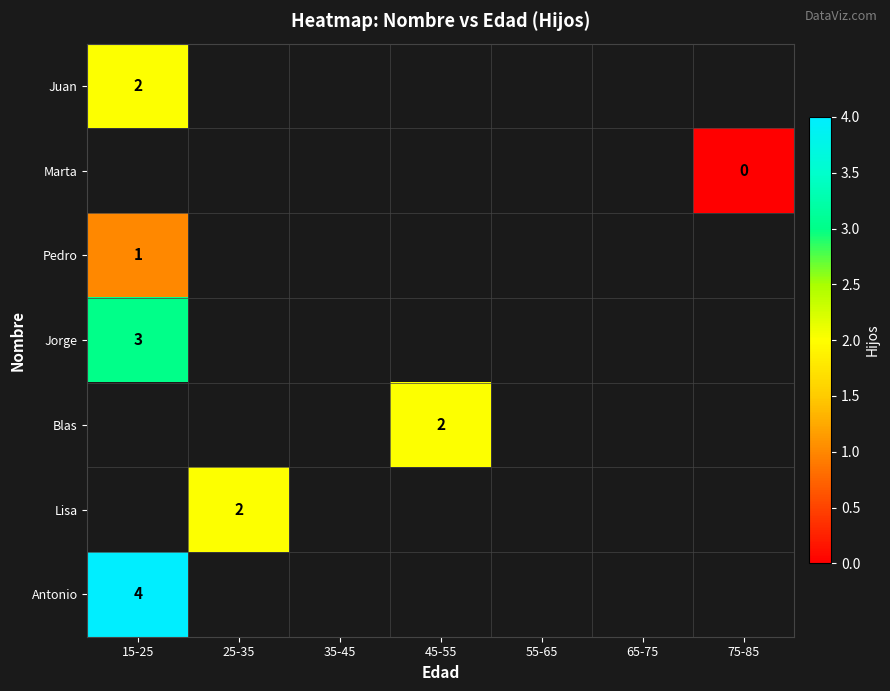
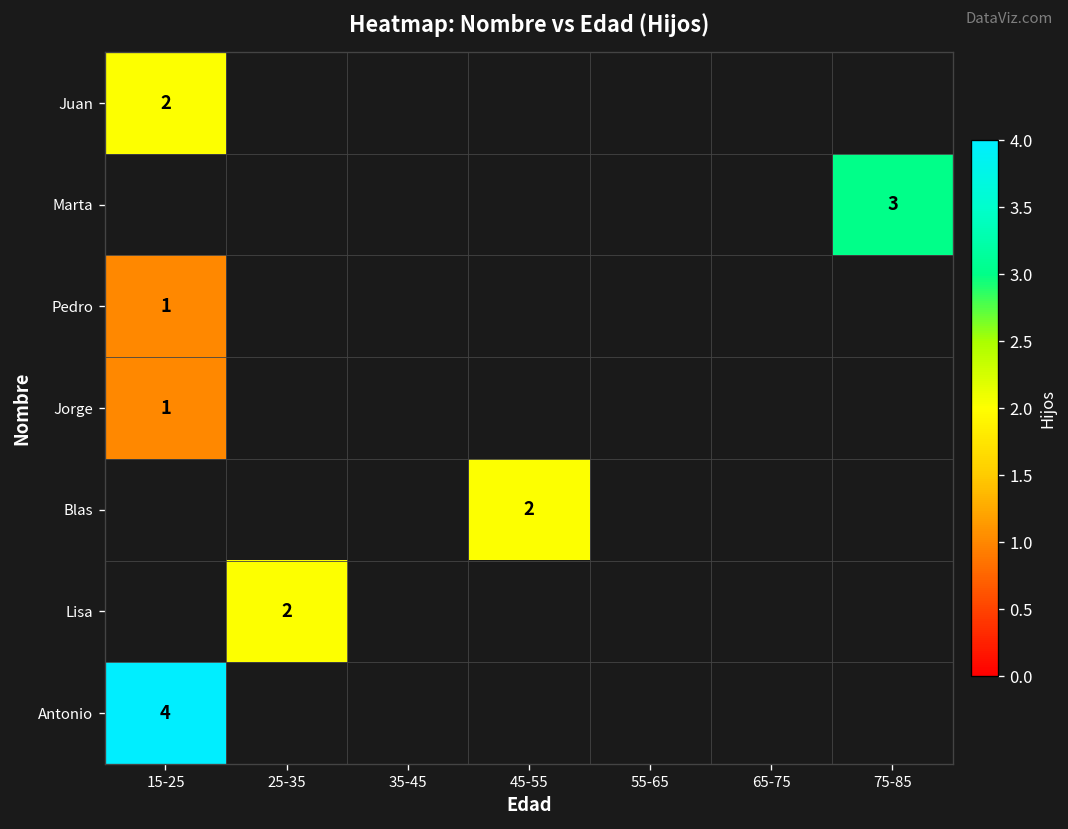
Marta, 75-85: 0 -> 3
Jorge, 15-25: 3 -> 1
